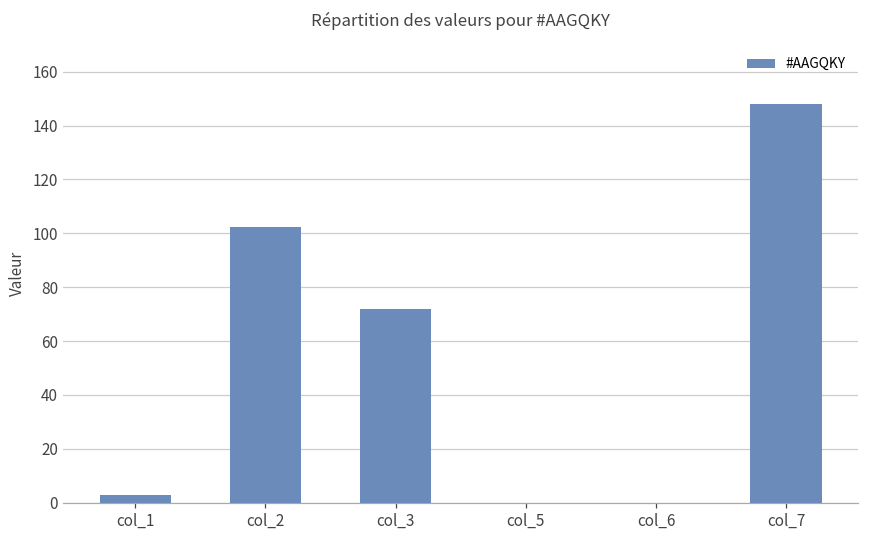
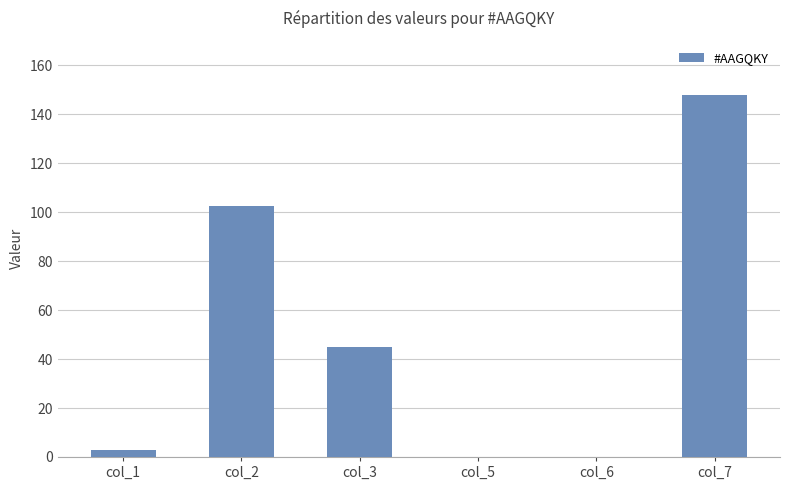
col_3: 72 -> 45
